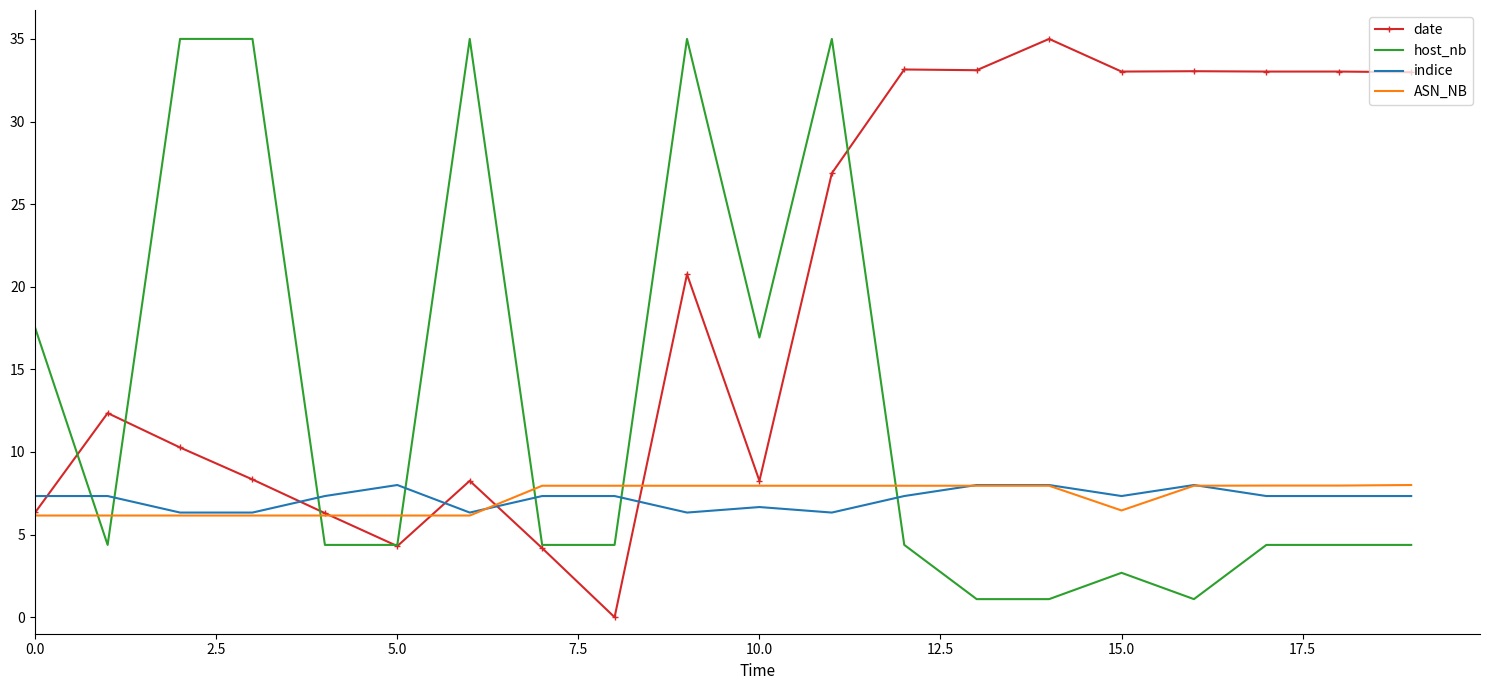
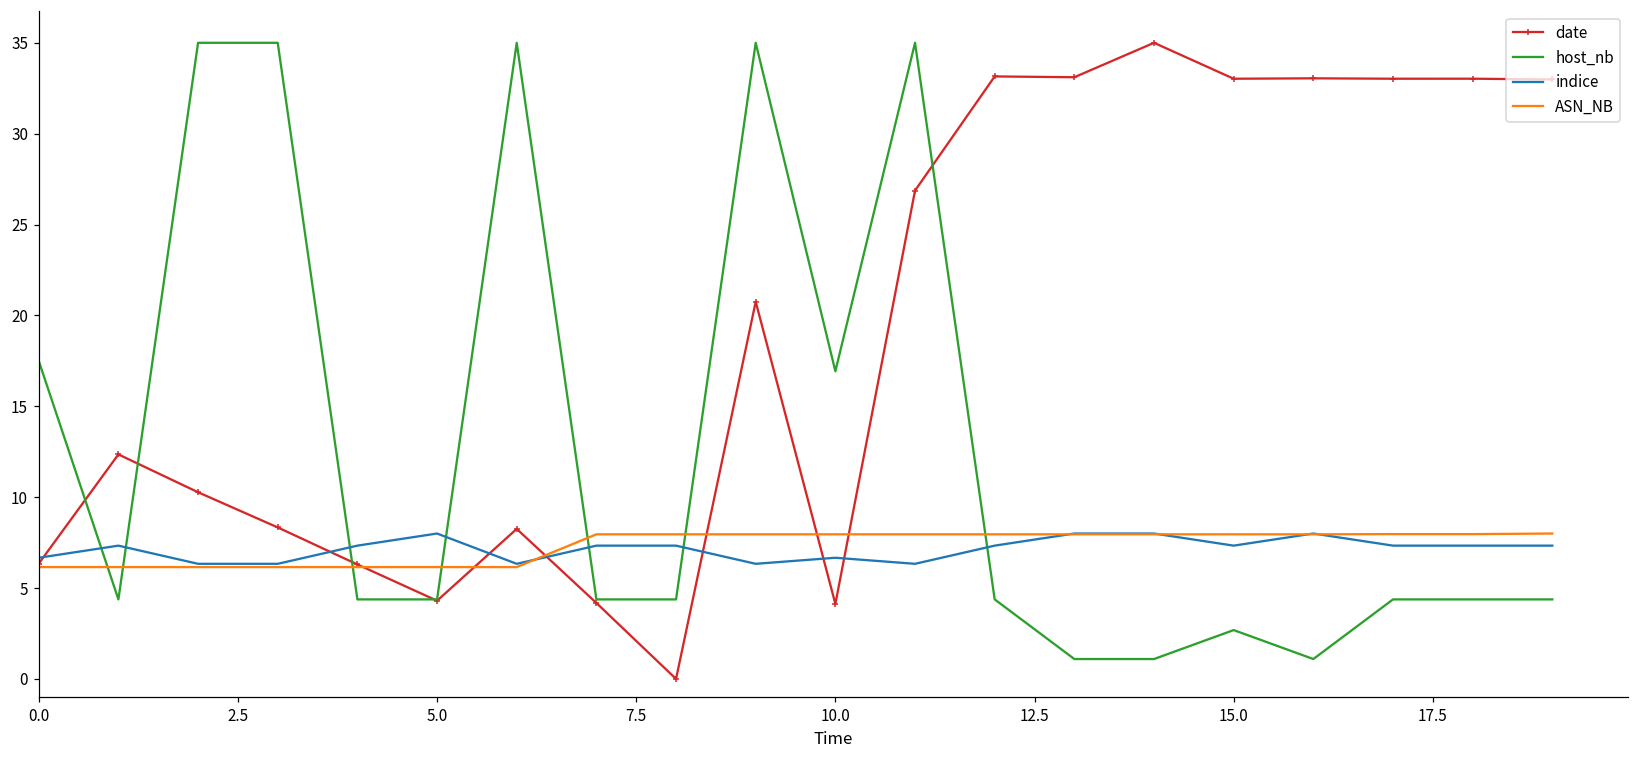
indice, 0.0: 7.3 -> 6.7
date, 10.0: 8.3 -> 4.1
ASN_NB, 15.0: 6.5 -> 8.0
